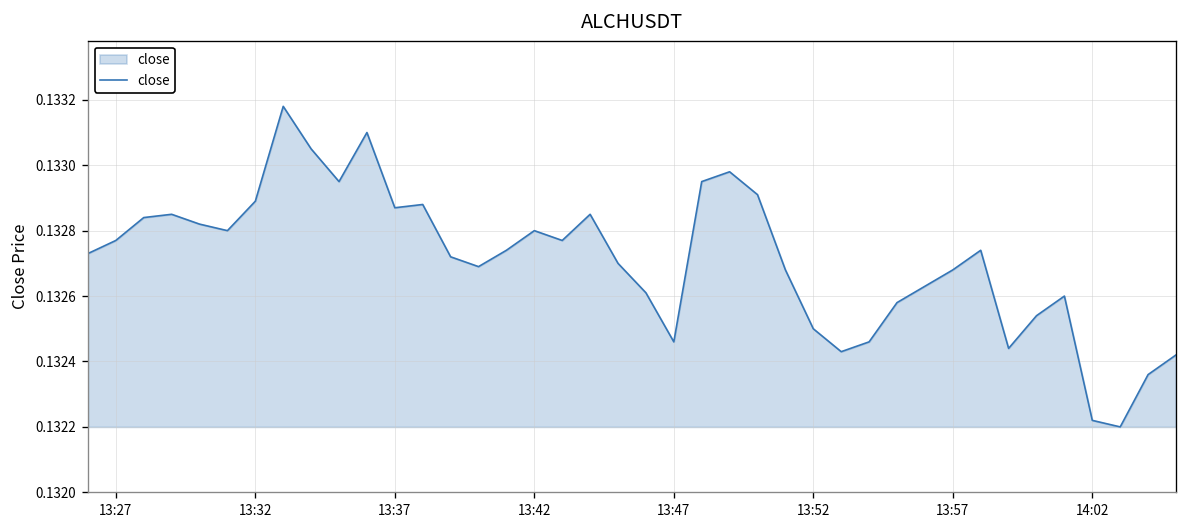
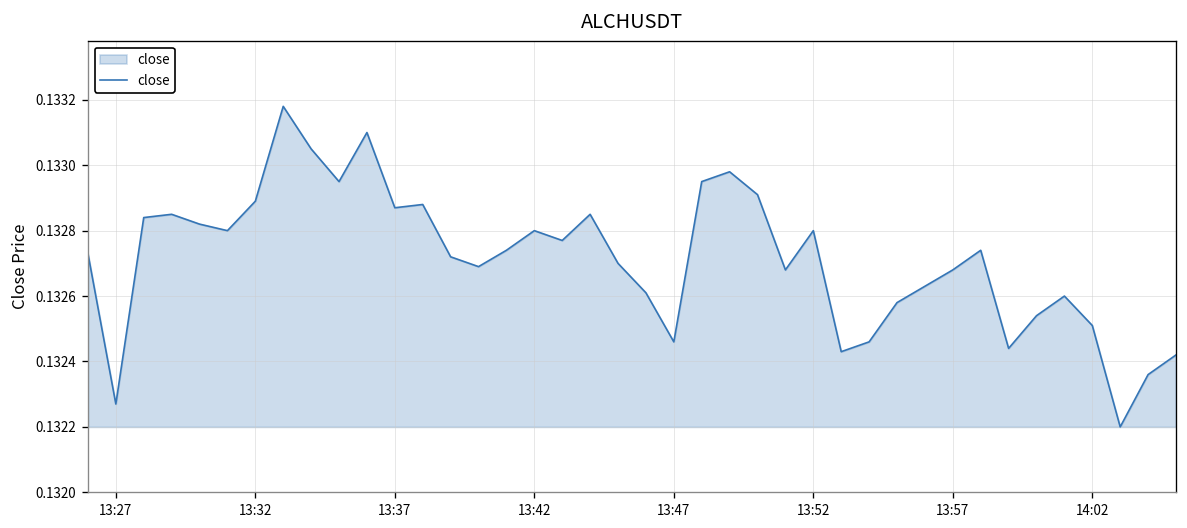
13:27: 0.13277 -> 0.13227
13:52: 0.1325 -> 0.1328
14:02: 0.13222 -> 0.13251
